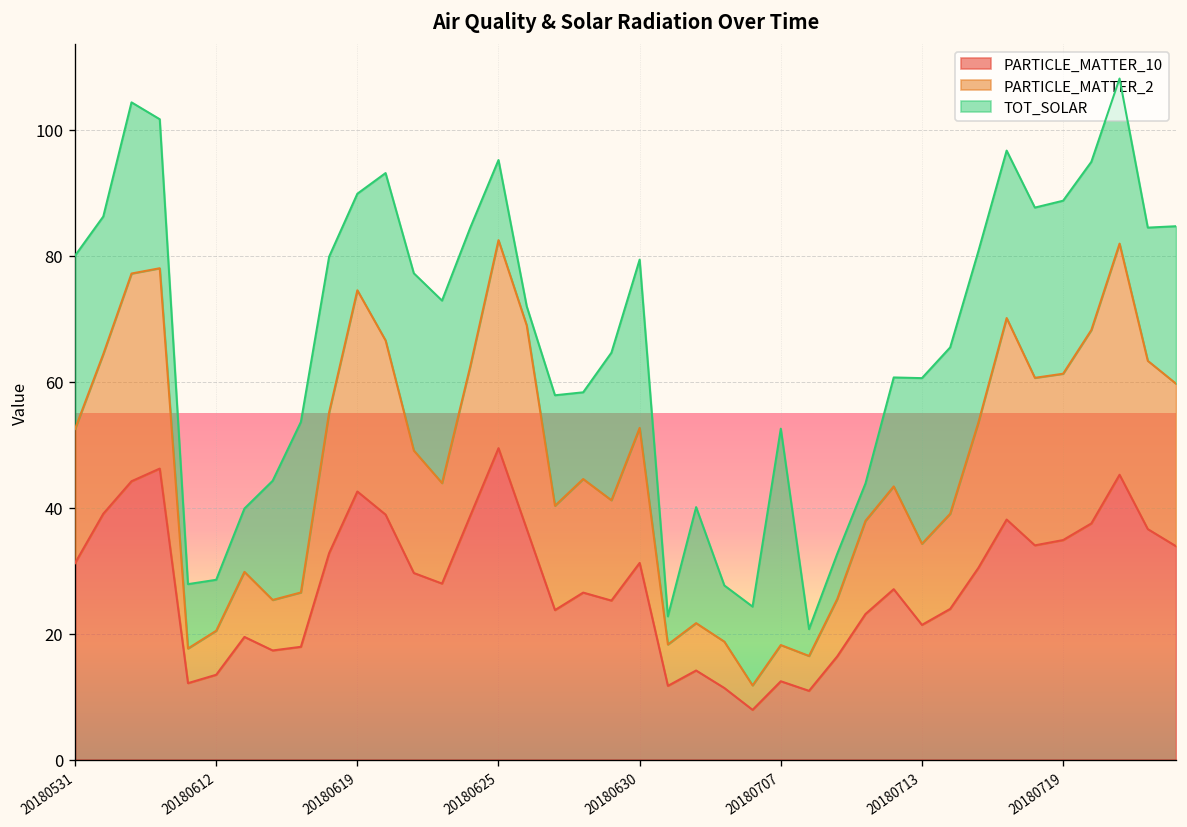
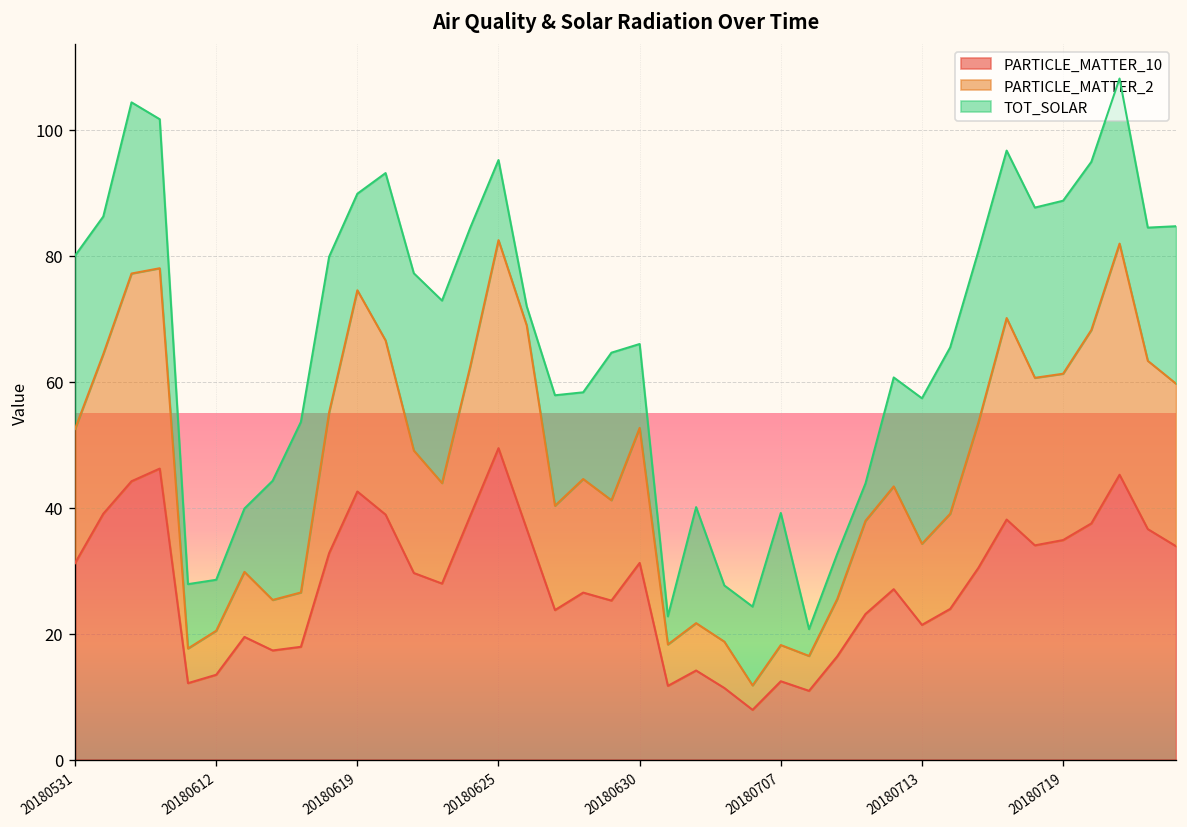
TOT_SOLAR, 20180630: 27 -> 13
TOT_SOLAR, 20180707: 34 -> 21
TOT_SOLAR, 20180713: 26 -> 23
